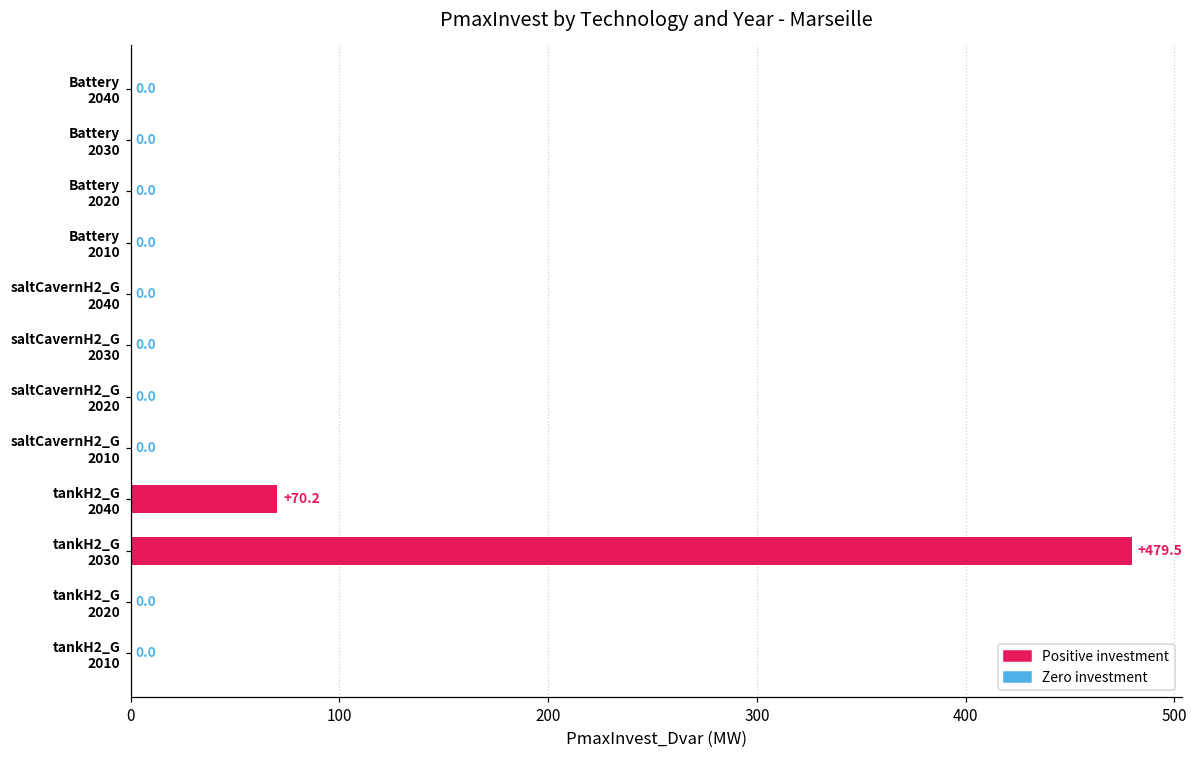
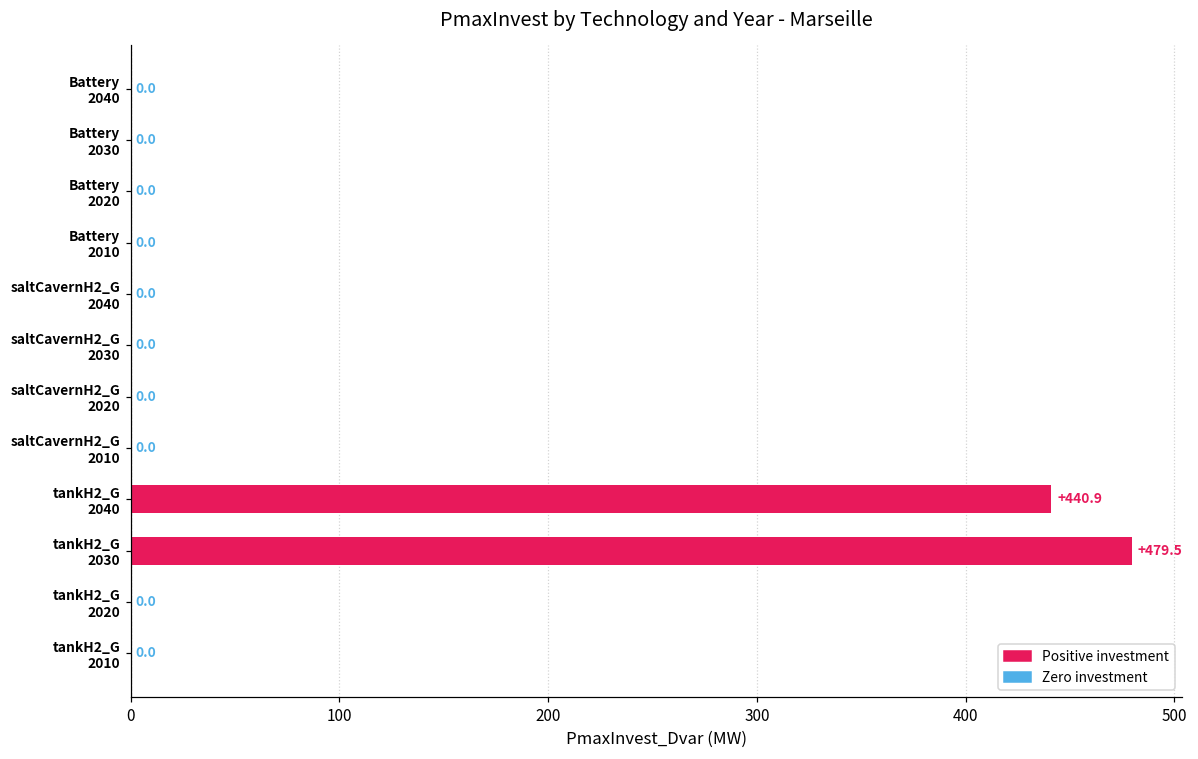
tankH2_G 2040: +70.2 -> +440.9
